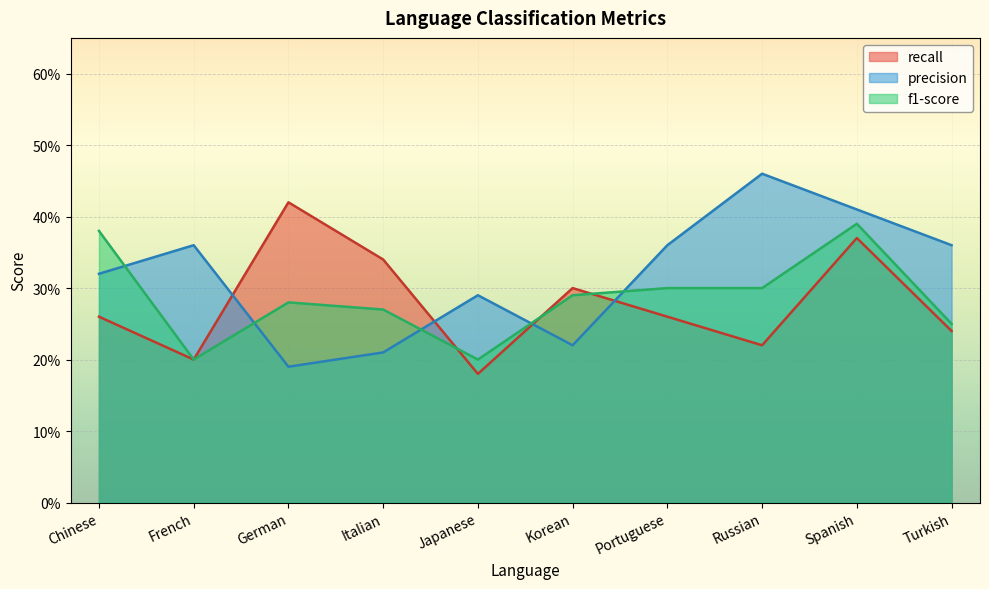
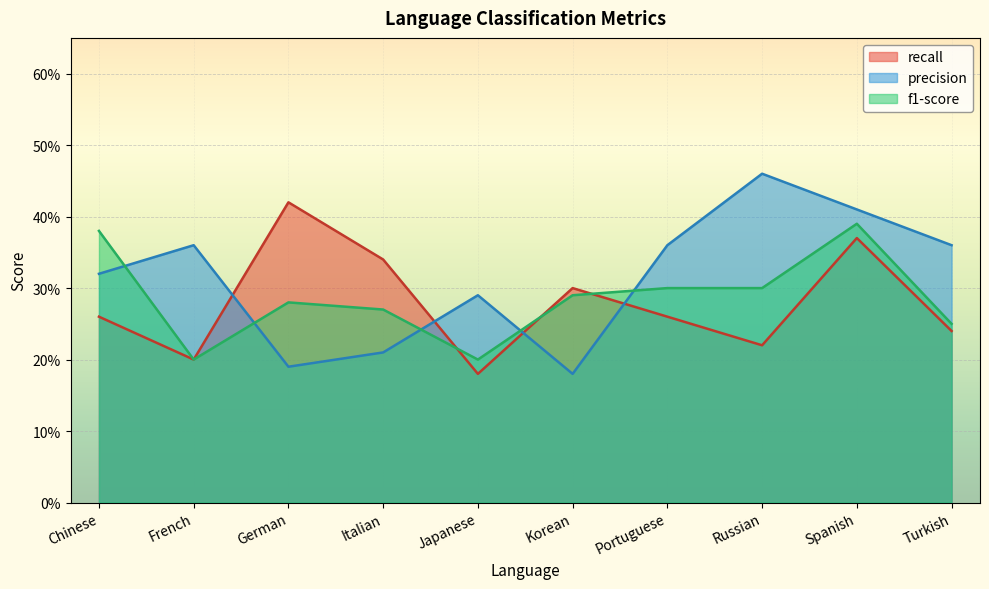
precision, Korean: 22% -> 18%
